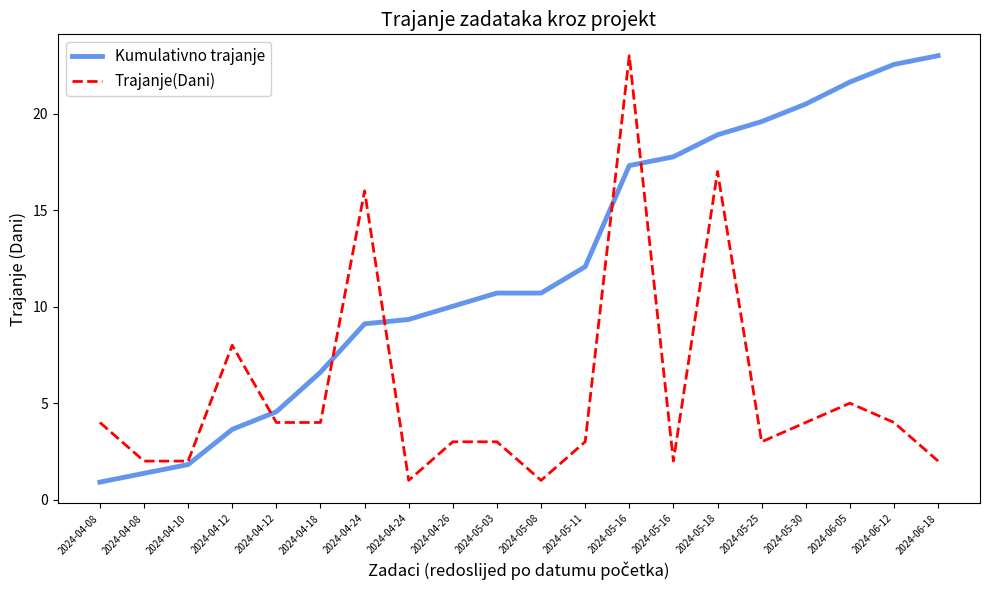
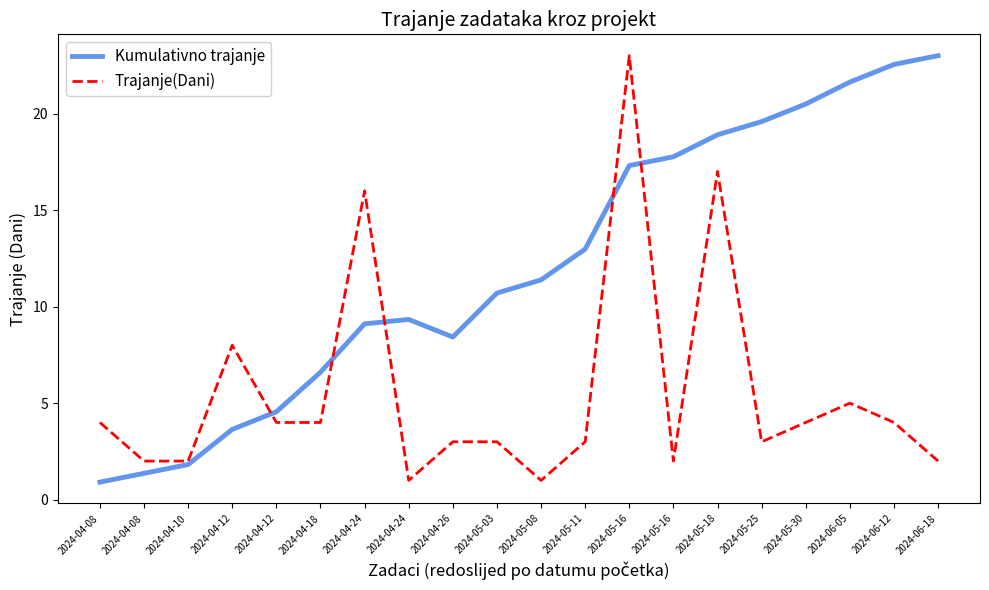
Kumulativno trajanje, 2024-04-26: 10.0 -> 8.4
Kumulativno trajanje, 2024-05-08: 10.7 -> 11.4
Kumulativno trajanje, 2024-05-11: 12.1 -> 13.0
